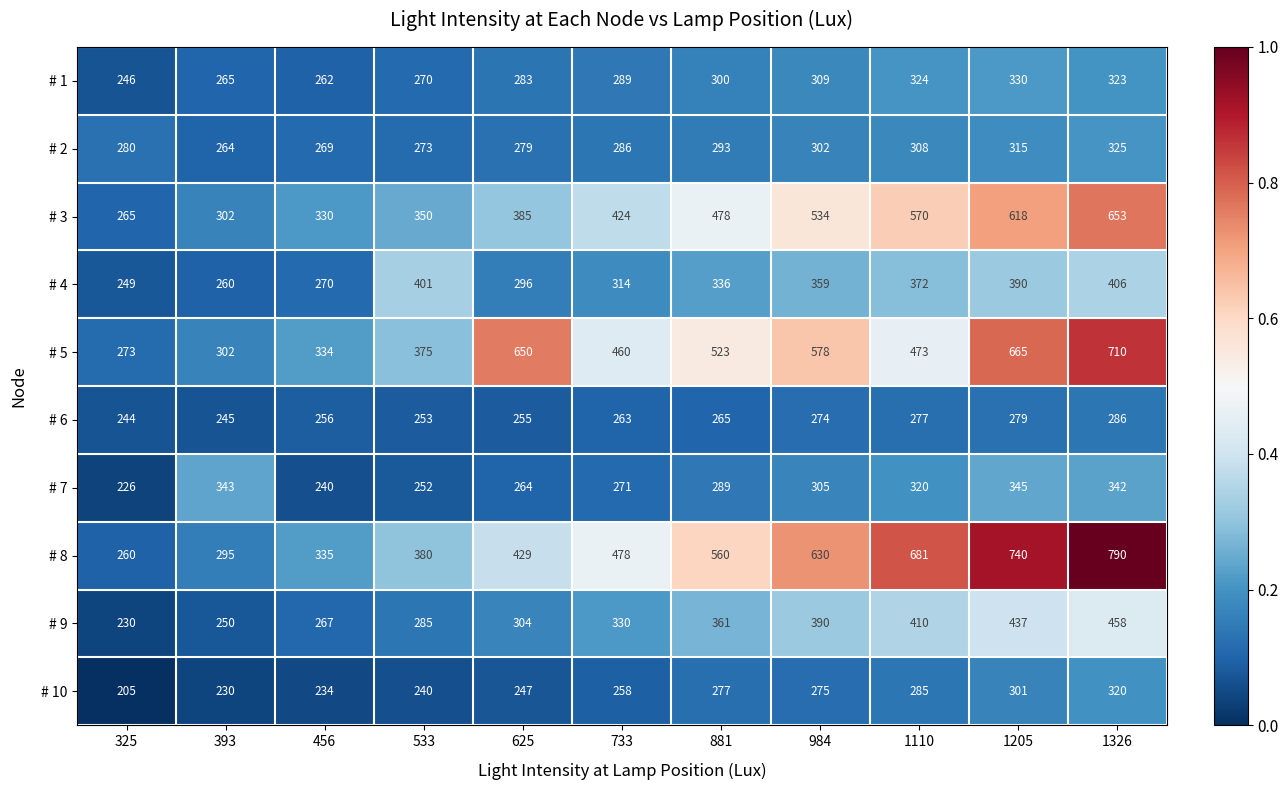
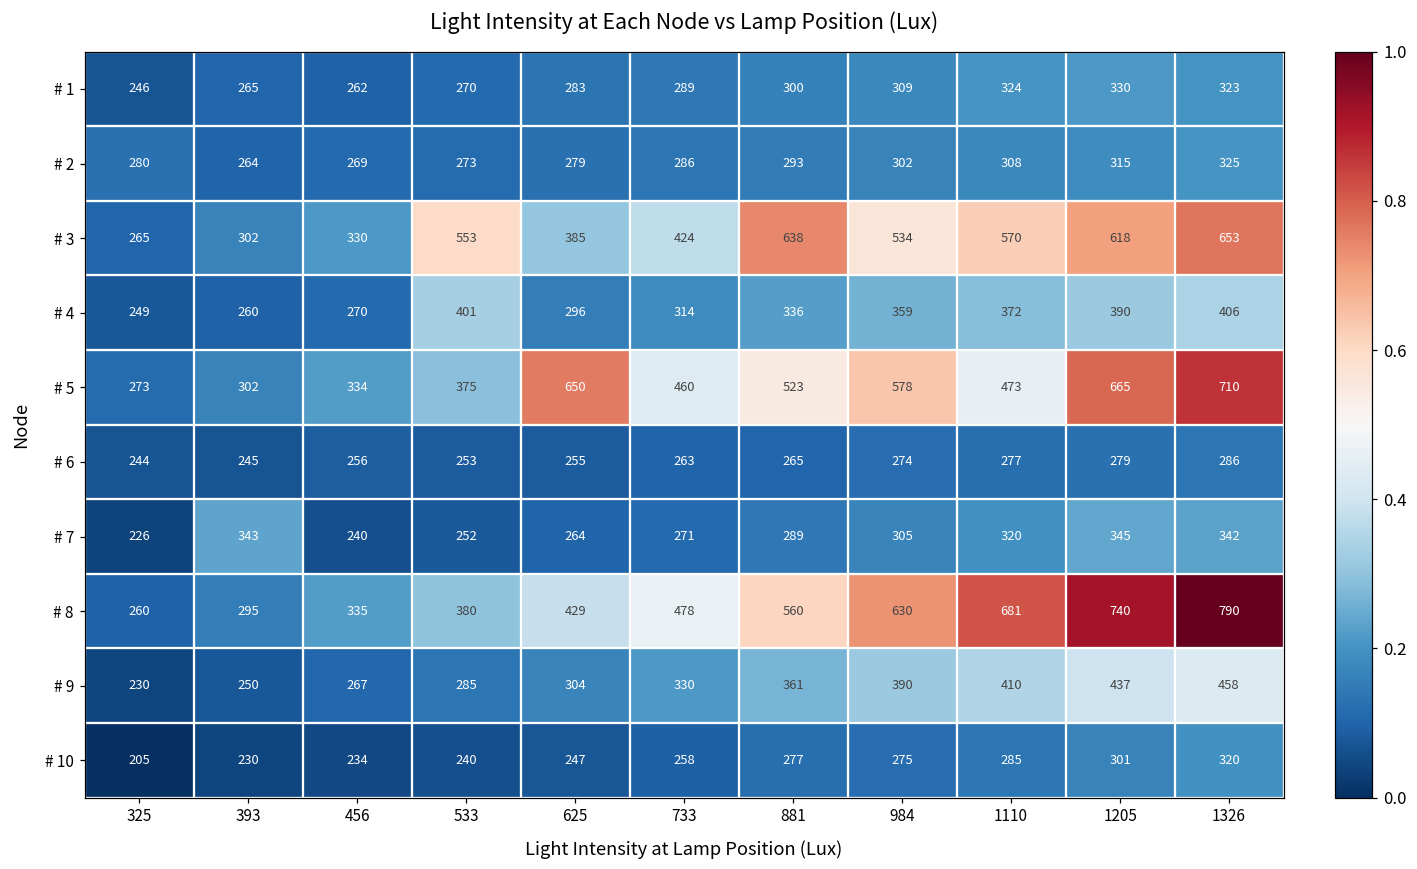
# 3, 533: 350 -> 553
# 3, 881: 478 -> 638
